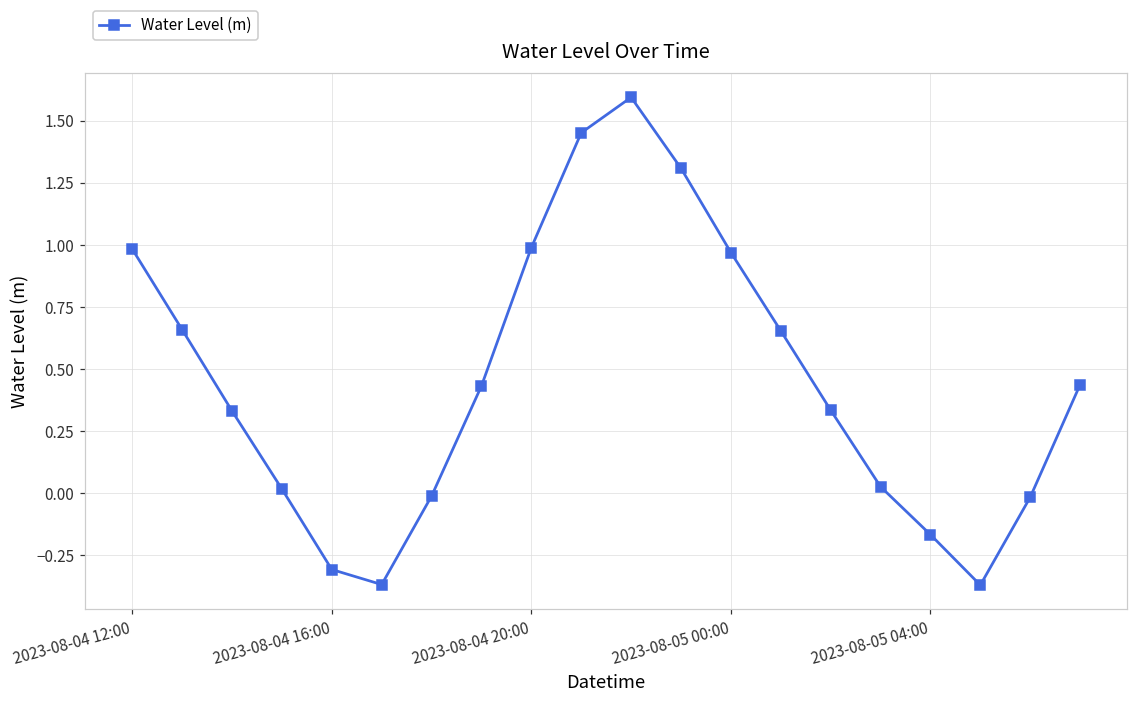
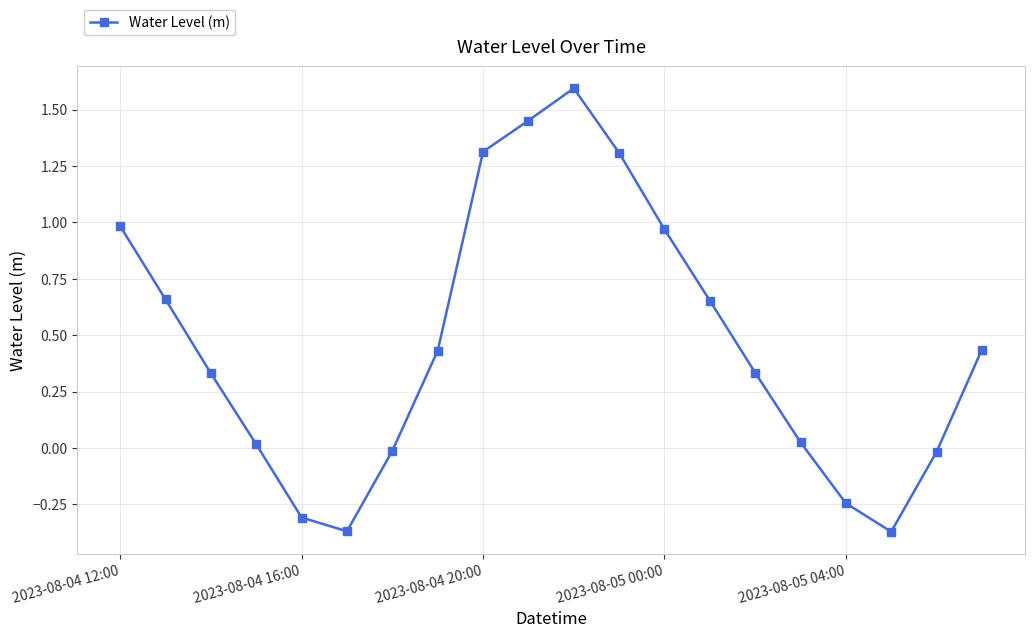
2023-08-04 20:00: 0.99 -> 1.31
2023-08-05 04:00: -0.17 -> -0.24
